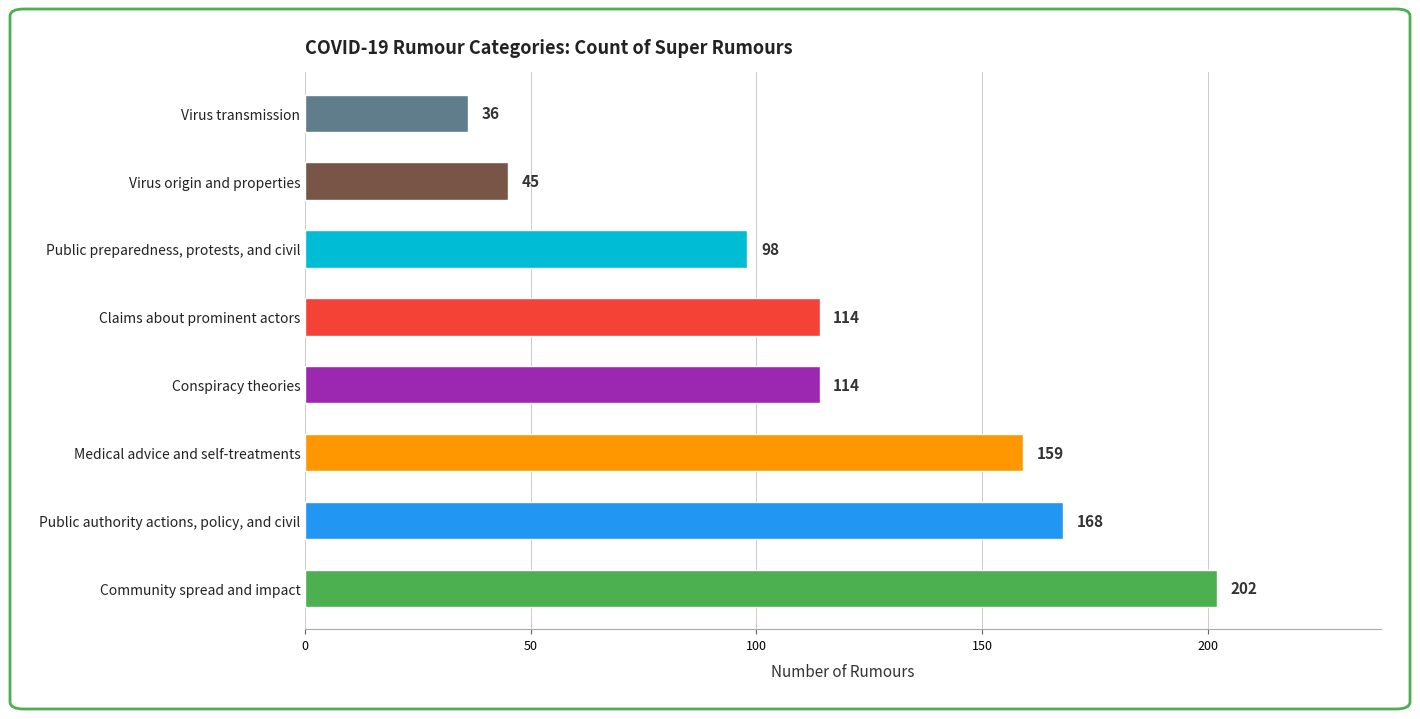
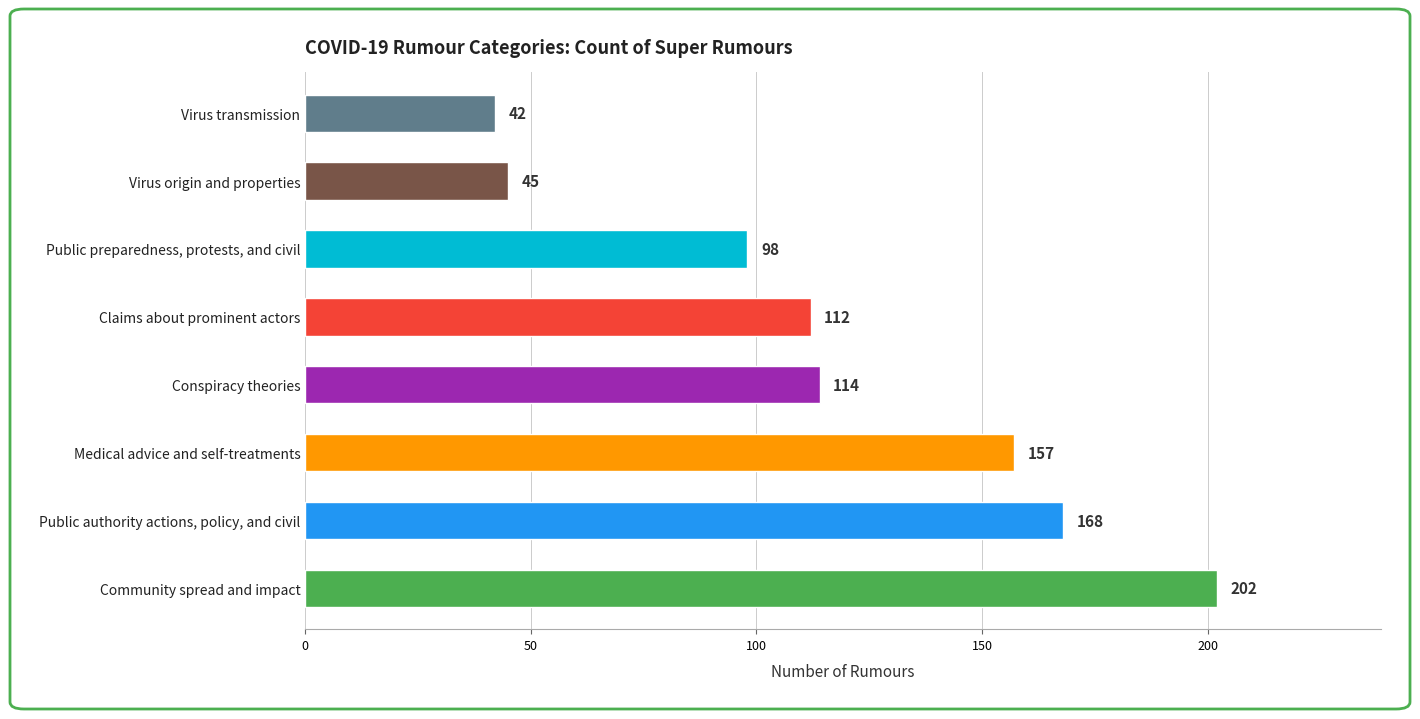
Virus transmission: 36 -> 42
Claims about prominent actors: 114 -> 112
Medical advice and self-treatments: 159 -> 157
